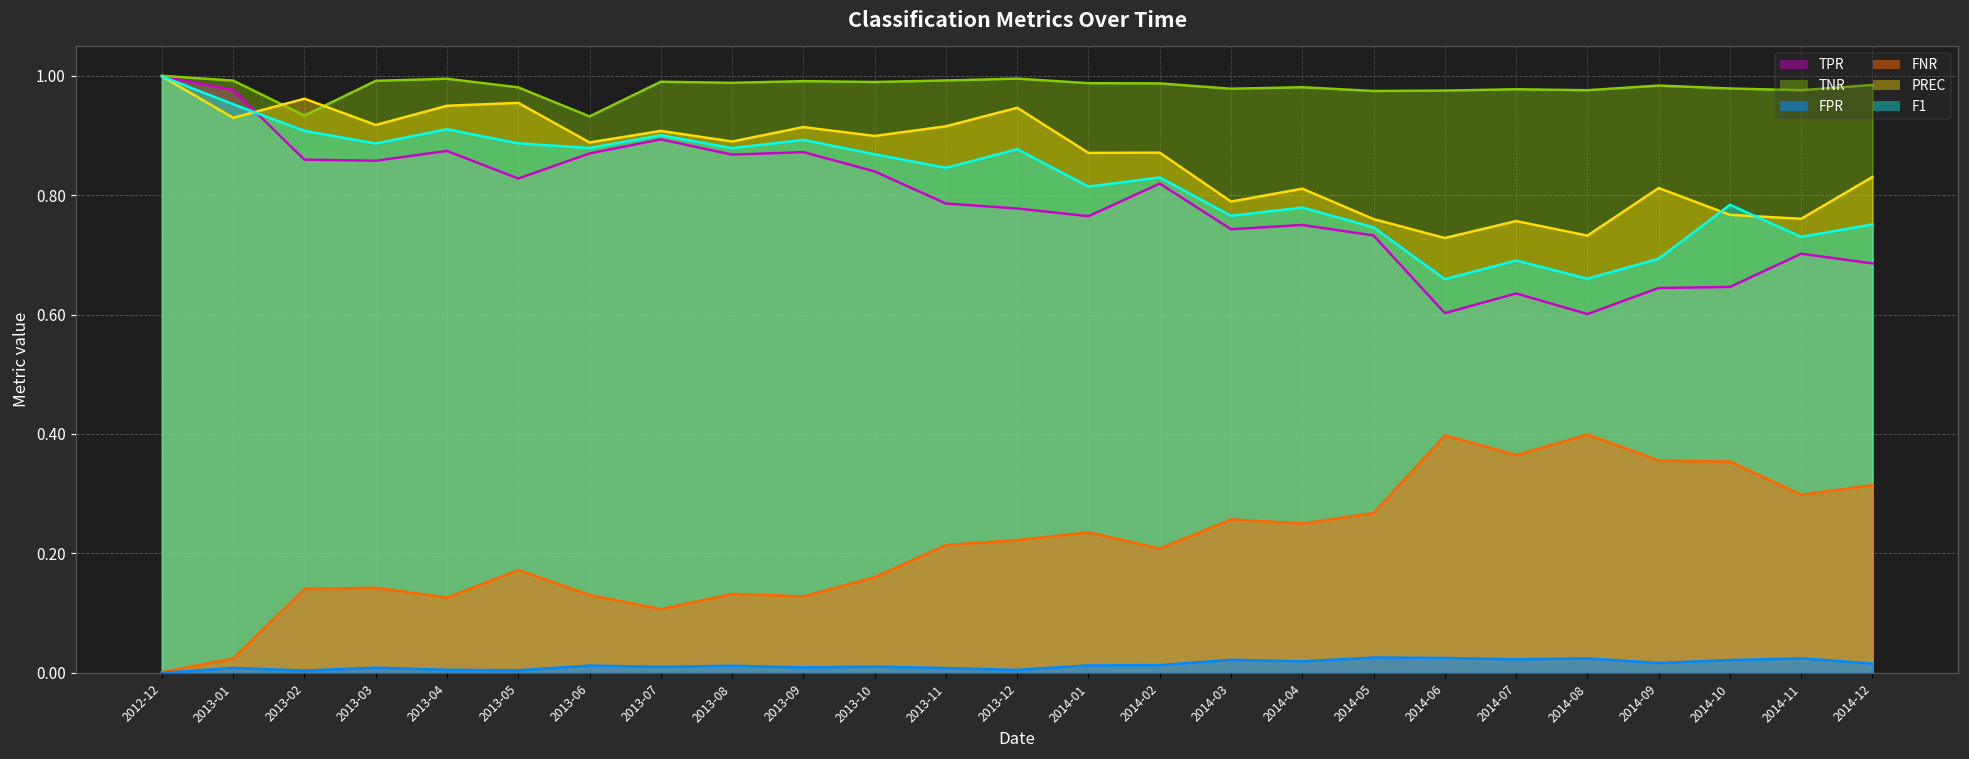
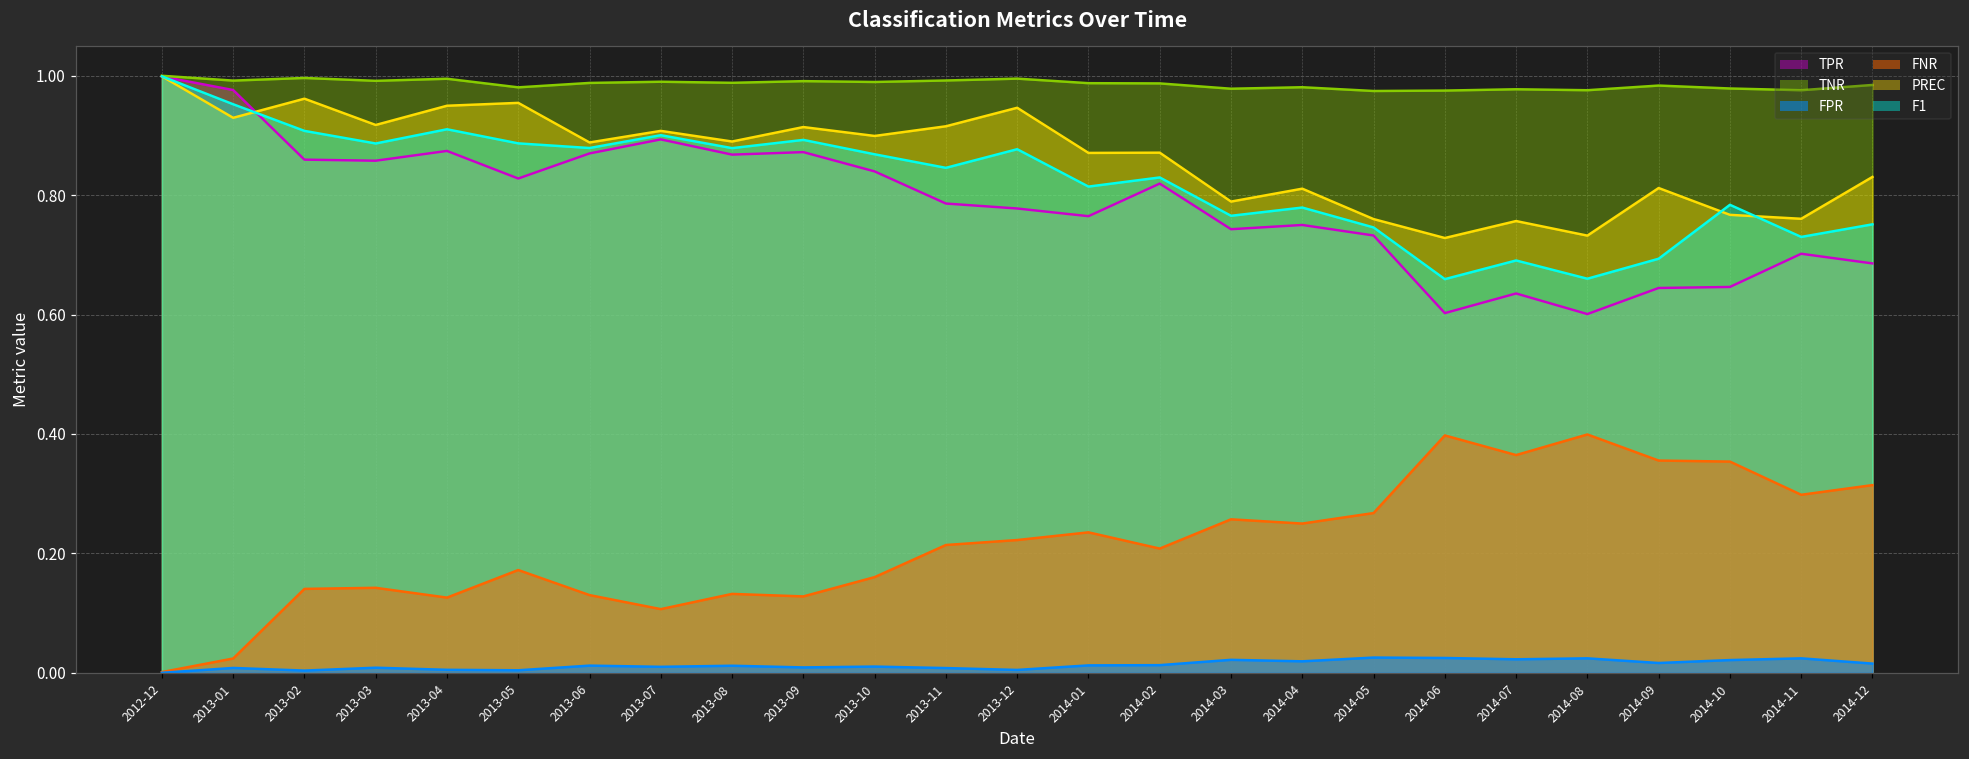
TNR, 2013-02: 0.93 -> 1.00
TNR, 2013-06: 0.93 -> 0.99
